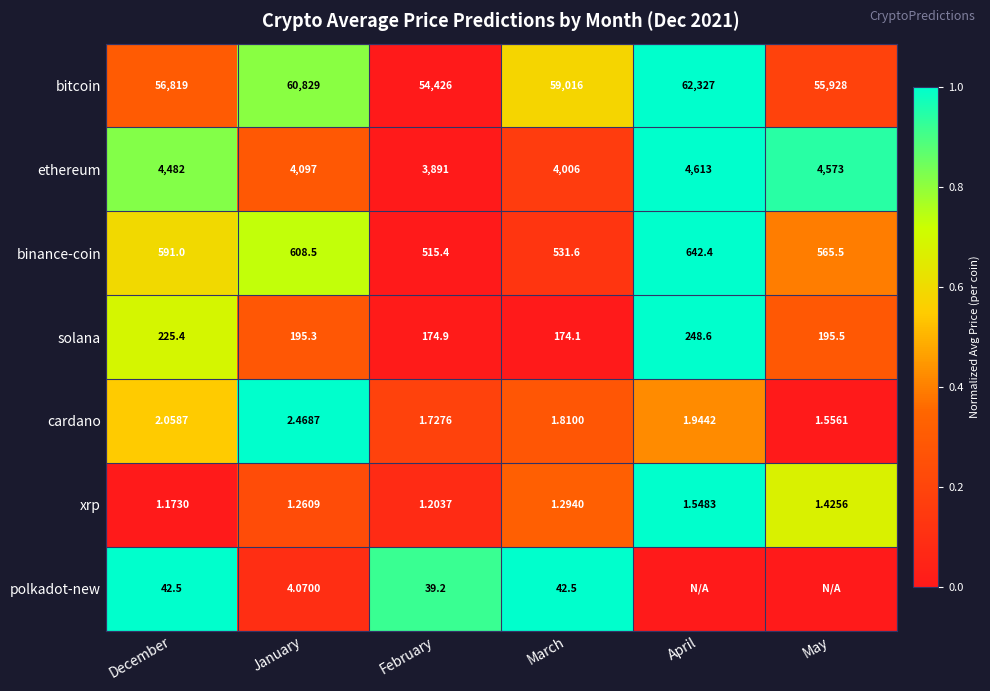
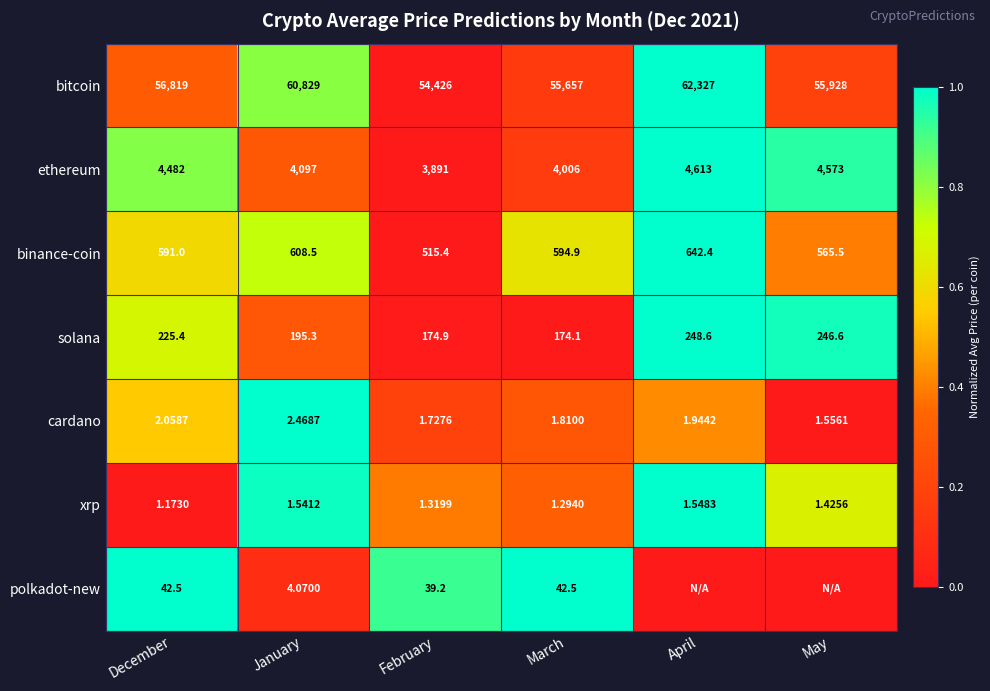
bitcoin, March: 59,016 -> 55,657
binance-coin, March: 531.6 -> 594.9
solana, May: 195.5 -> 246.6
xrp, January: 1.2609 -> 1.5412
xrp, February: 1.2037 -> 1.3199
